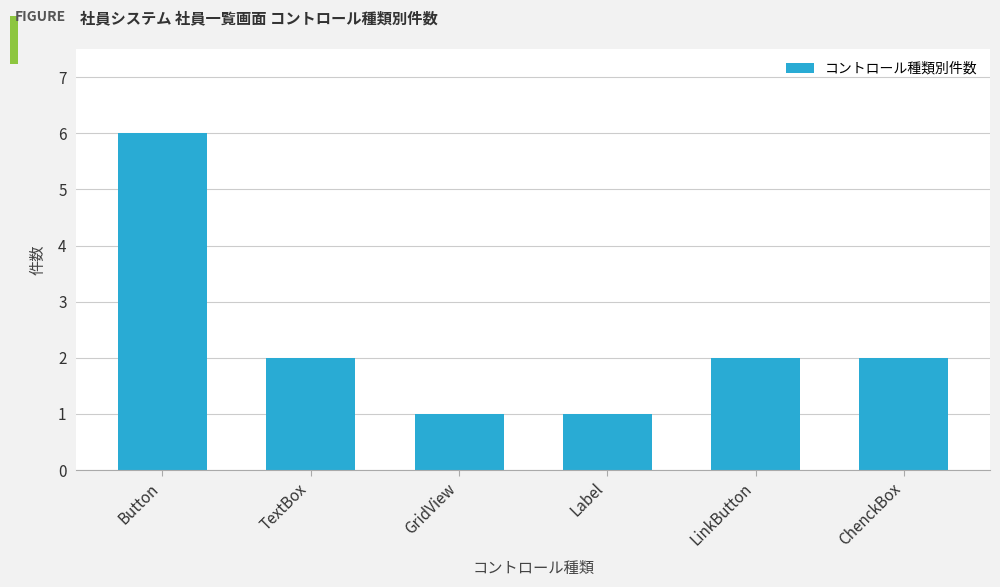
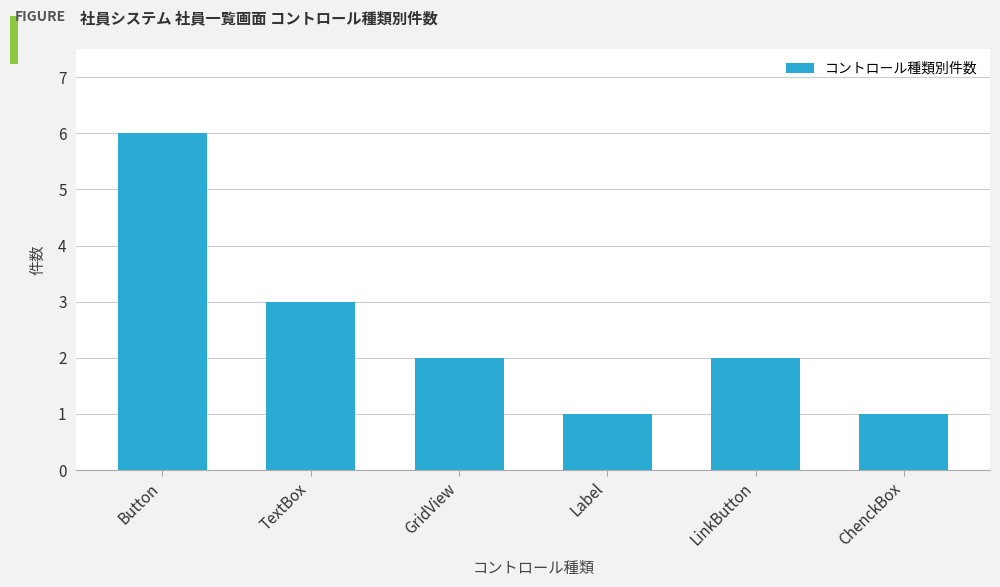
TextBox: 2 -> 3
GridView: 1 -> 2
ChenckBox: 2 -> 1
